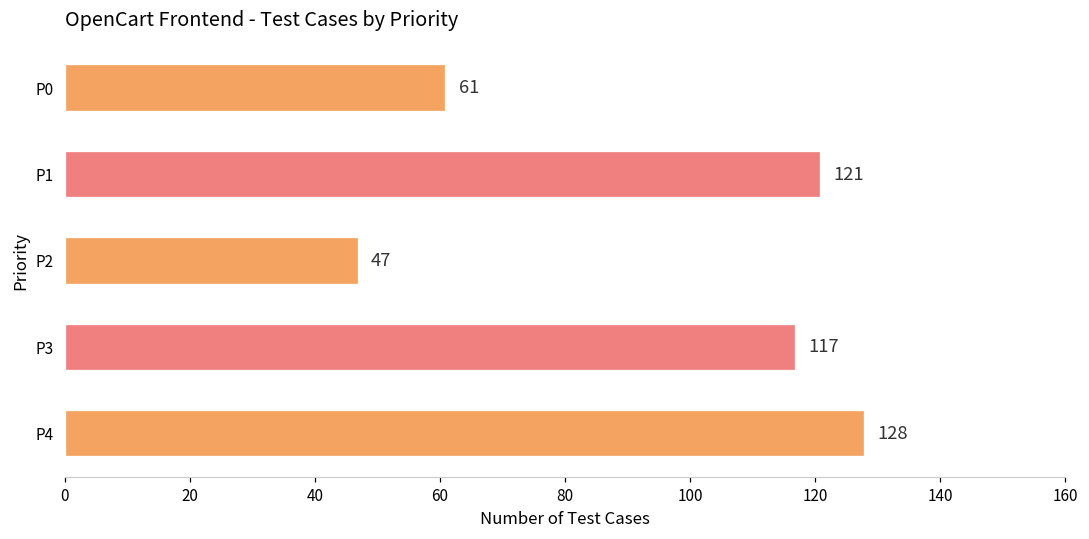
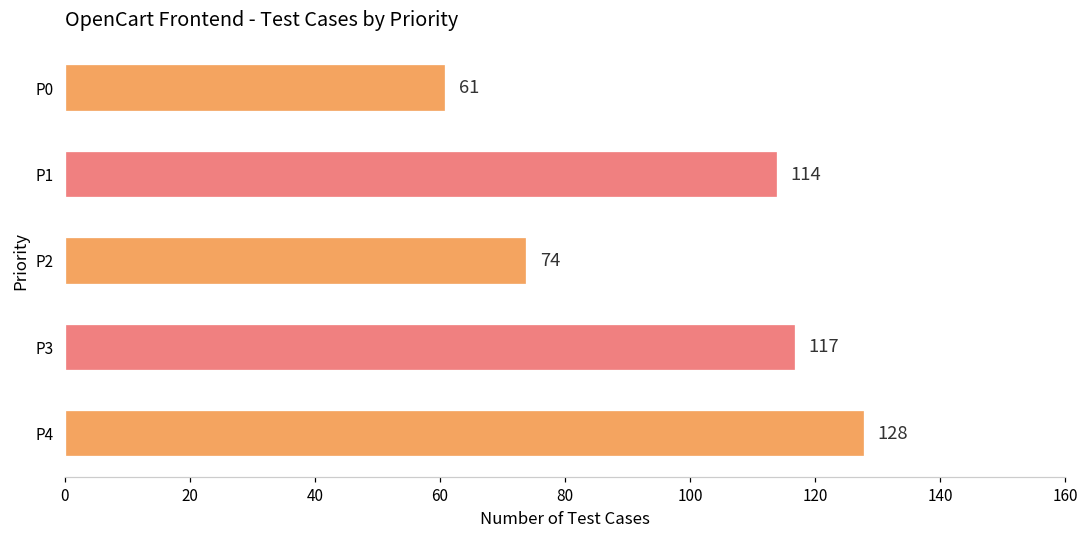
P1: 121 -> 114
P2: 47 -> 74
